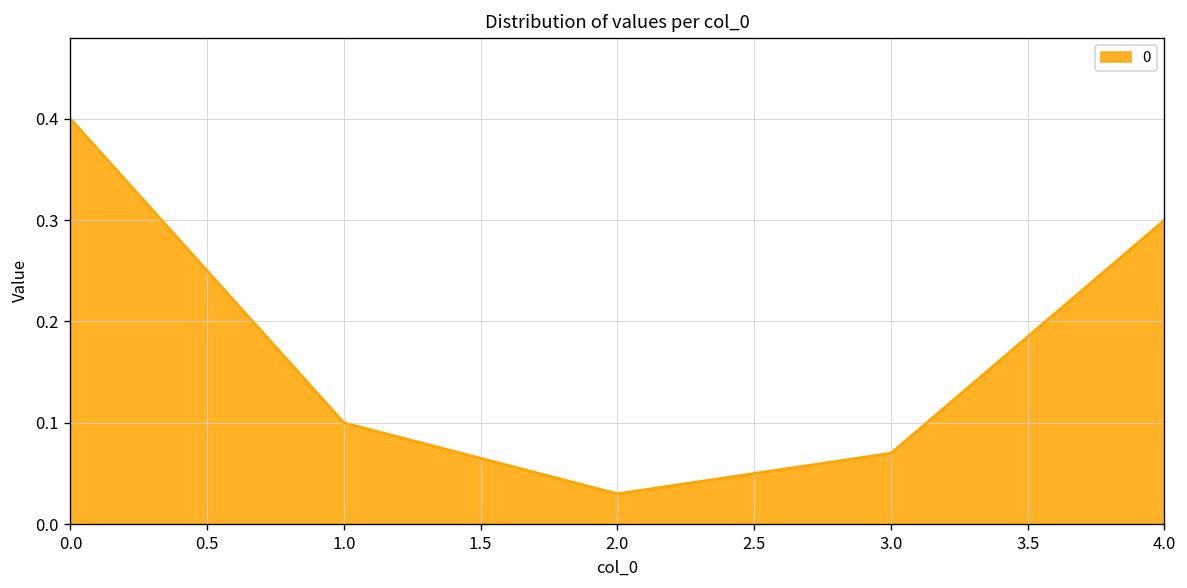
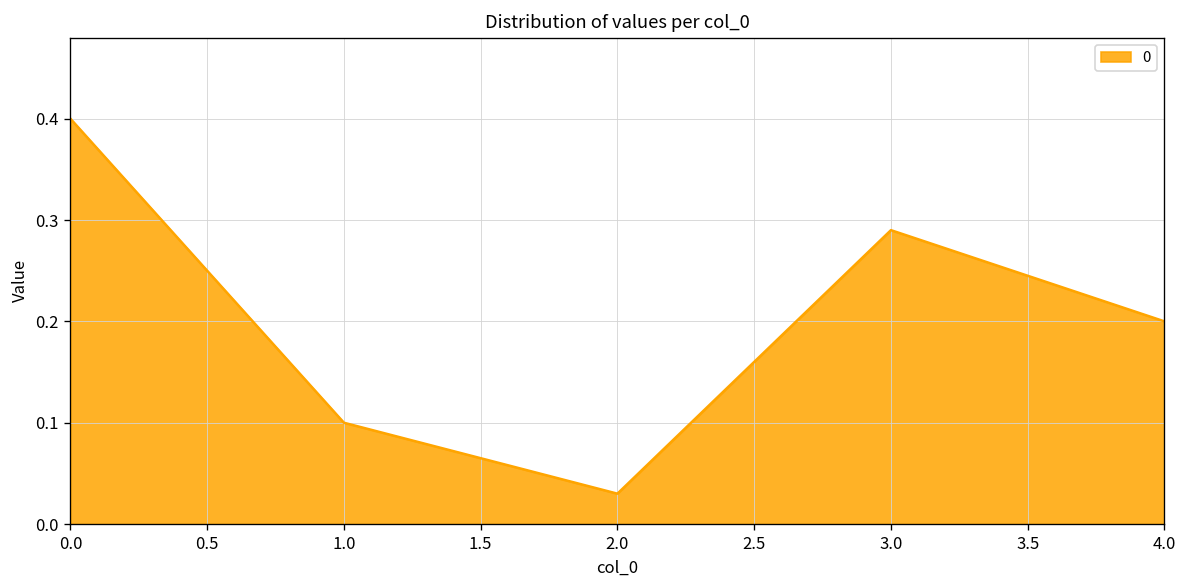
3.0: 0.07 -> 0.29
4.0: 0.3 -> 0.2
